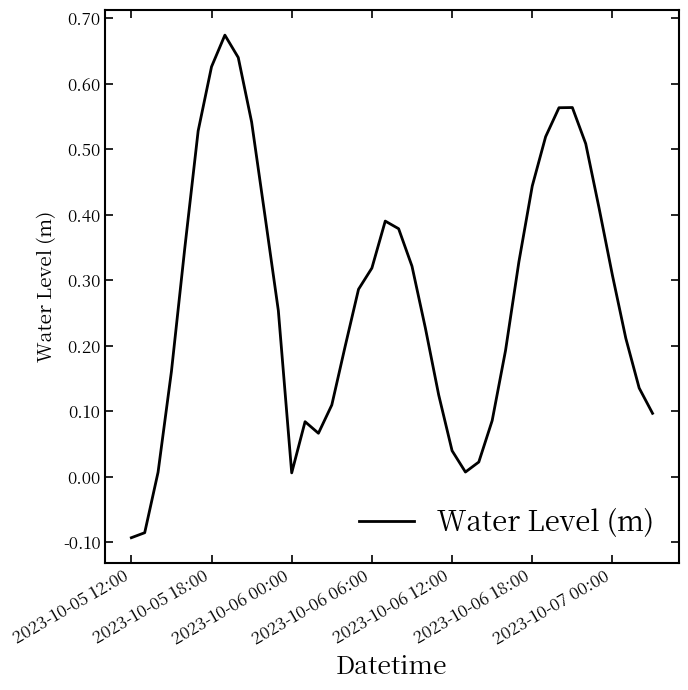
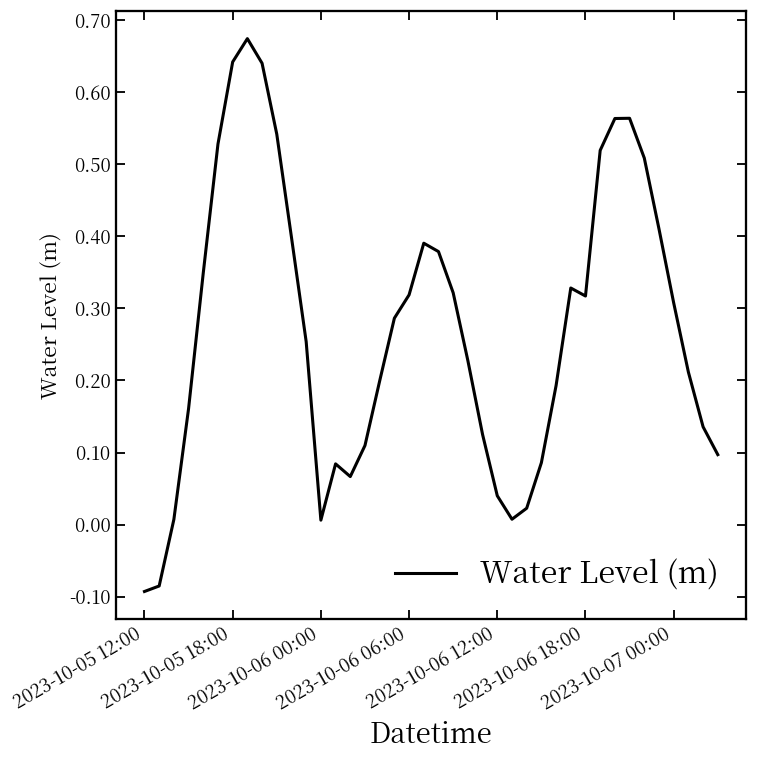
2023-10-05 18:00: 0.63 -> 0.64
2023-10-06 18:00: 0.44 -> 0.32
